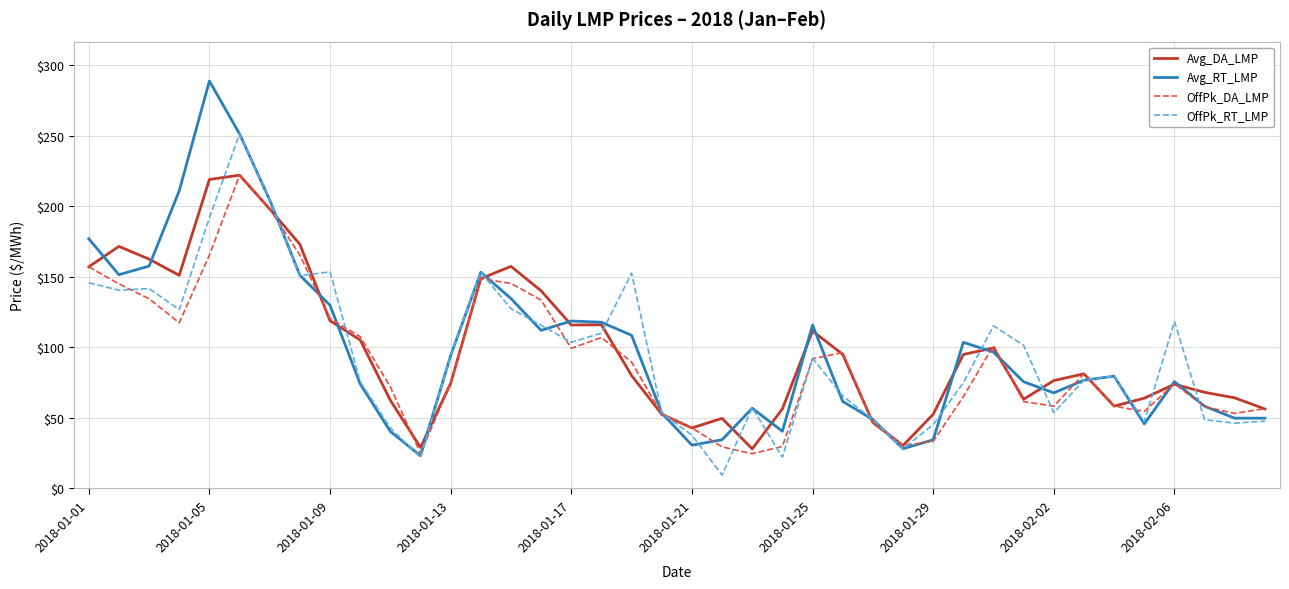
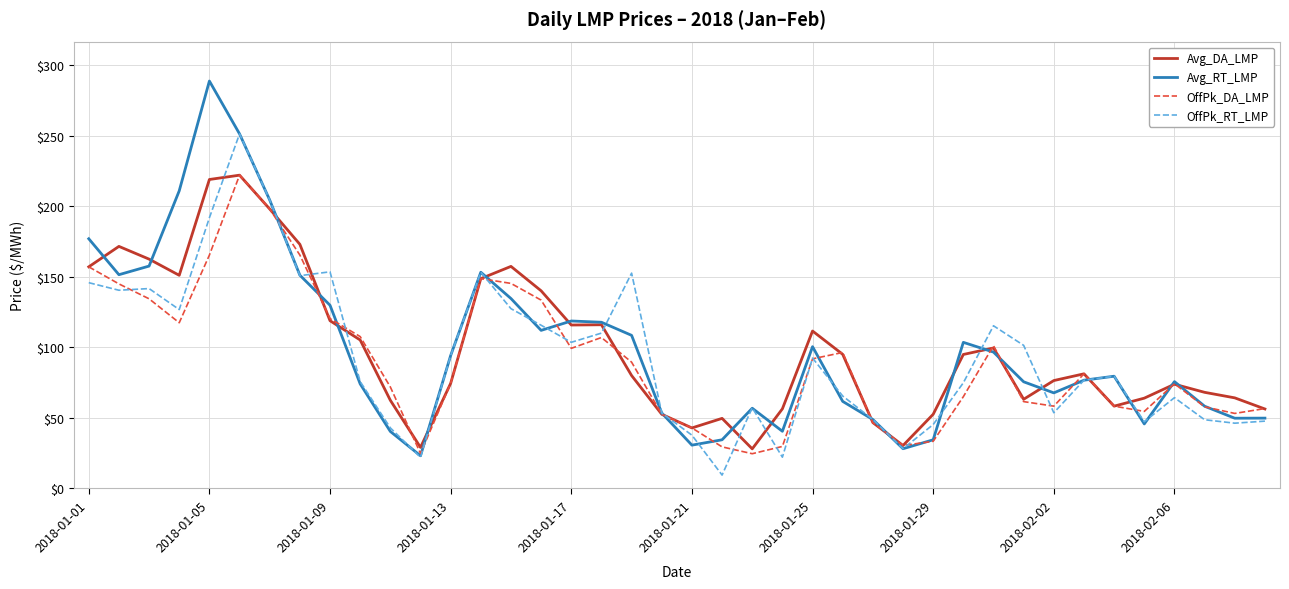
Avg_RT_LMP, 2018-01-25: $116 -> $100
OffPk_RT_LMP, 2018-02-06: $118 -> $64
